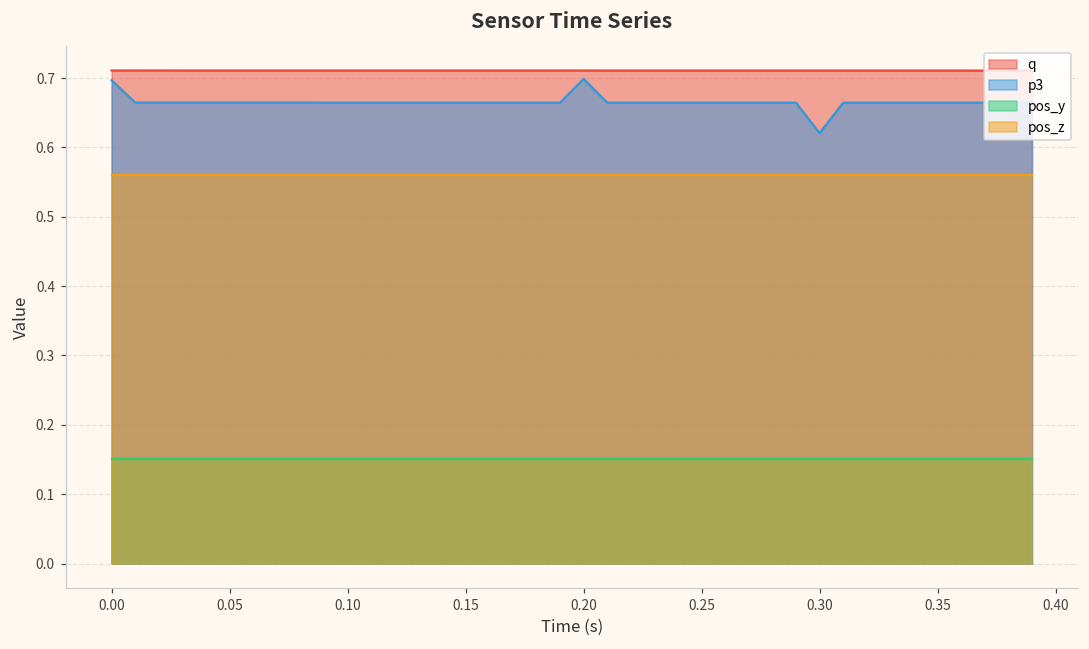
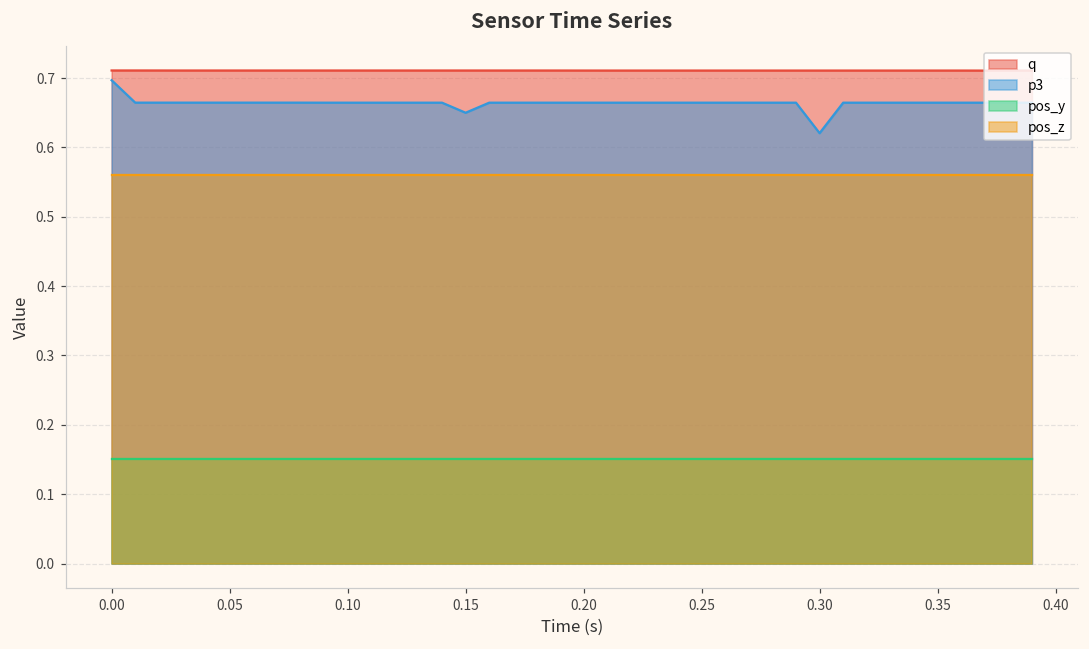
p3, 0.15: 0.66 -> 0.65
p3, 0.20: 0.70 -> 0.66
